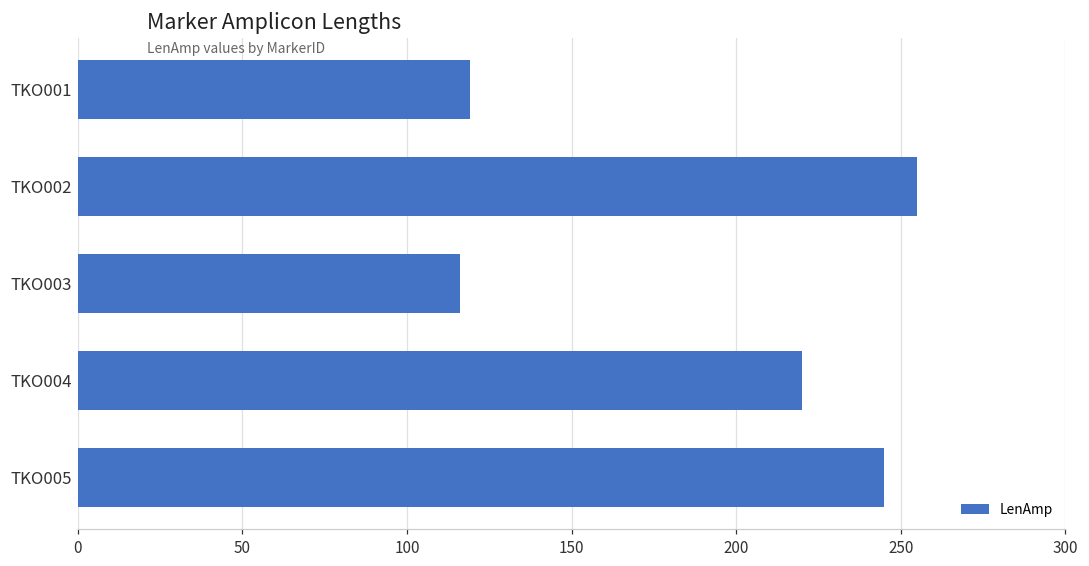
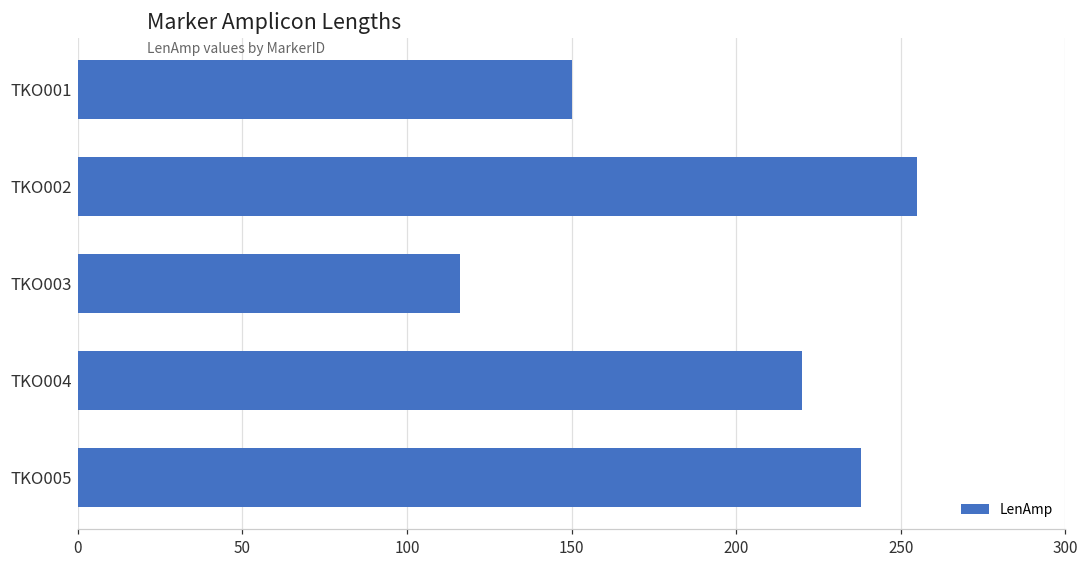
TKO001: 119 -> 150
TKO005: 245 -> 238
